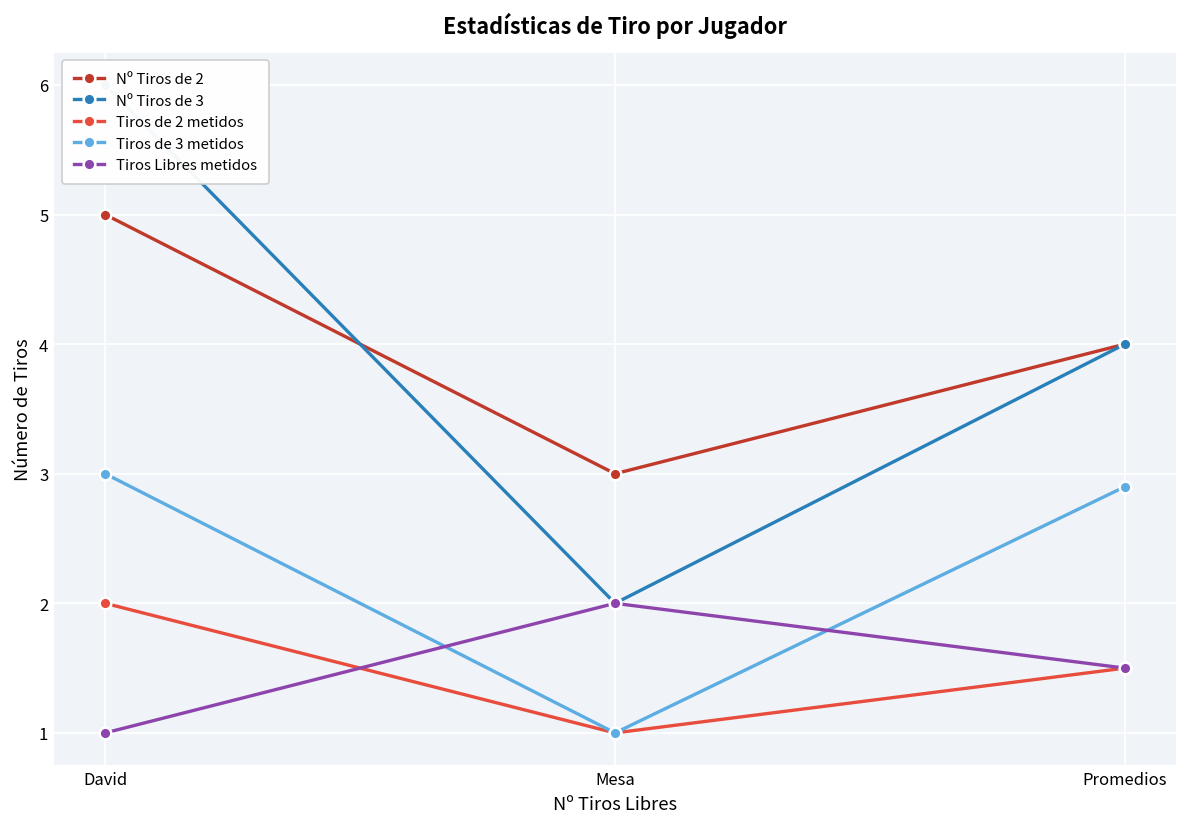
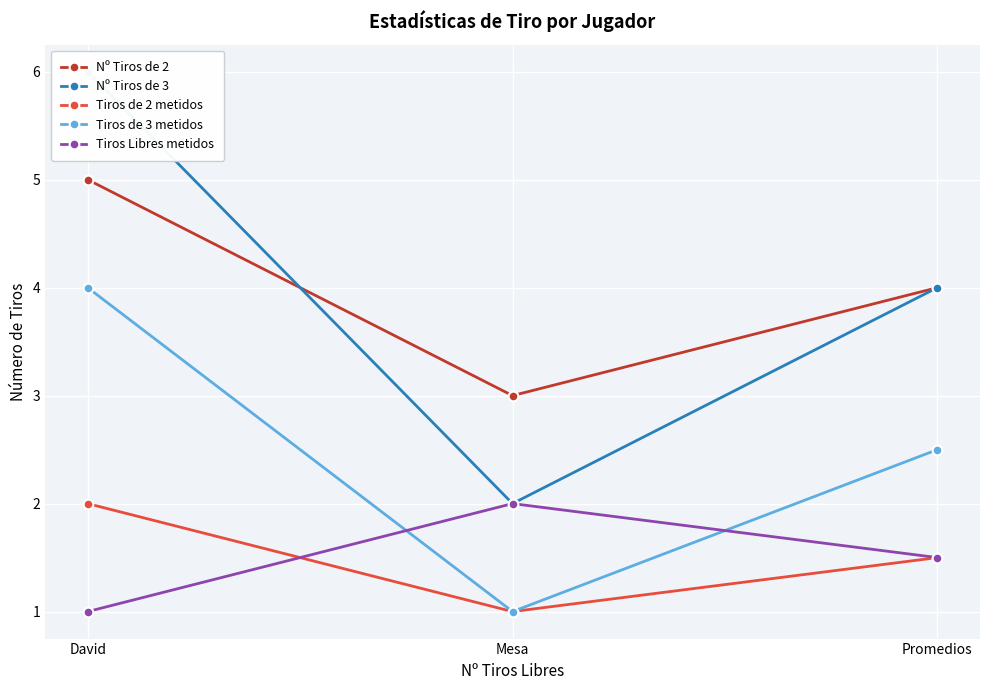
Tiros de 3 metidos, David: 3 -> 4
Tiros de 3 metidos, Promedios: 2.9 -> 2.5
